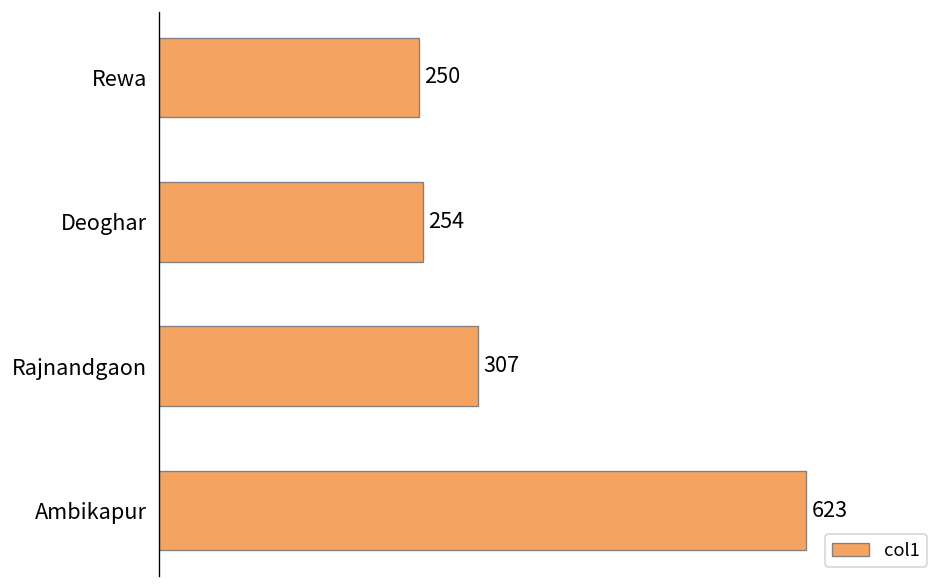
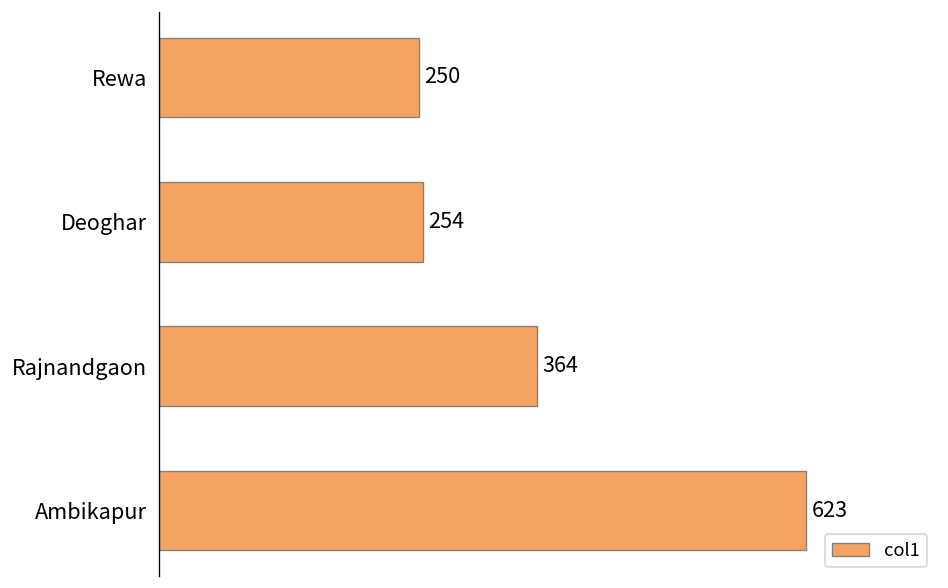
Rajnandgaon: 307 -> 364
